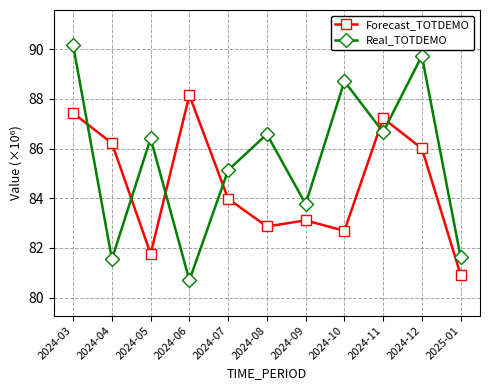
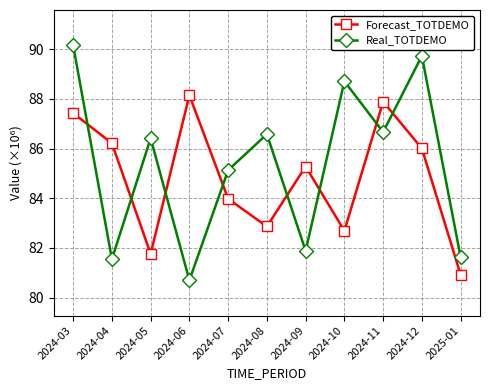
Forecast_TOTDEMO, 2024-09: 83.1 -> 85.3
Real_TOTDEMO, 2024-09: 83.8 -> 81.9
Forecast_TOTDEMO, 2024-11: 87.2 -> 87.9
